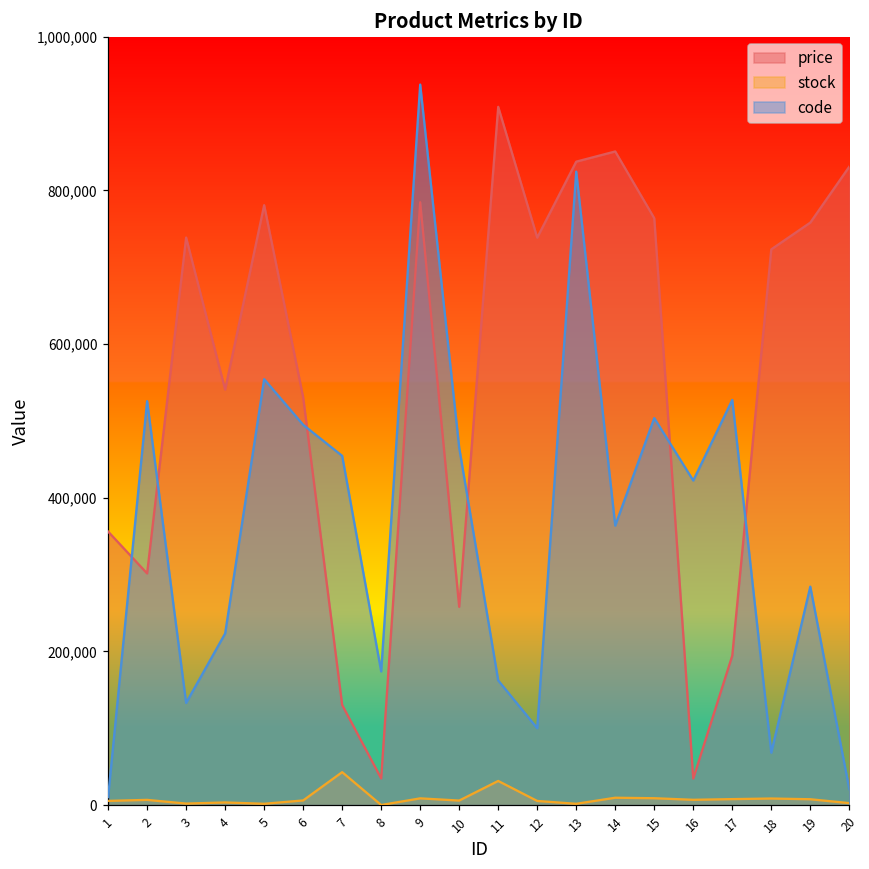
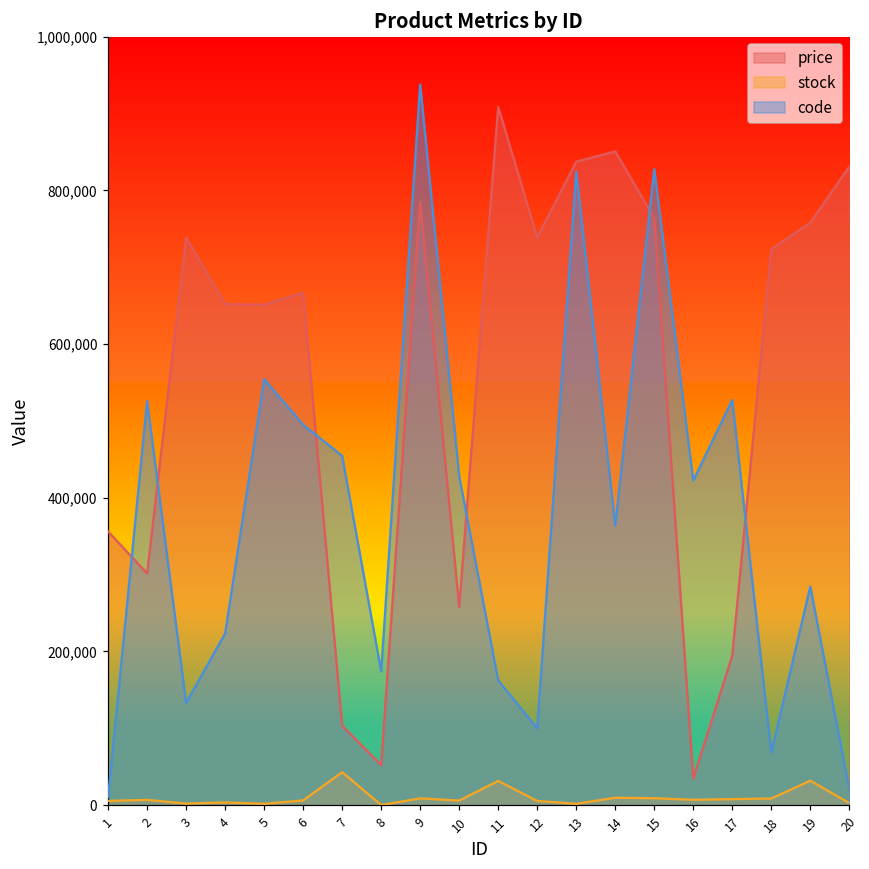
price, 4: 540,000 -> 650,000
price, 5: 780,000 -> 650,000
price, 6: 530,000 -> 670,000
price, 7: 130,000 -> 100,000
price, 8: 30,000 -> 50,000
code, 10: 470,000 -> 430,000
code, 15: 500,000 -> 830,000
stock, 19: 10,000 -> 30,000
